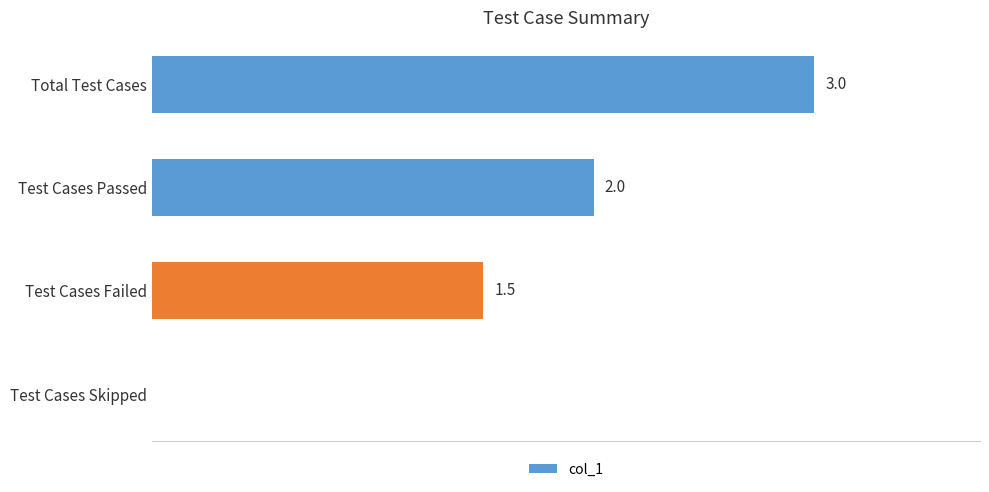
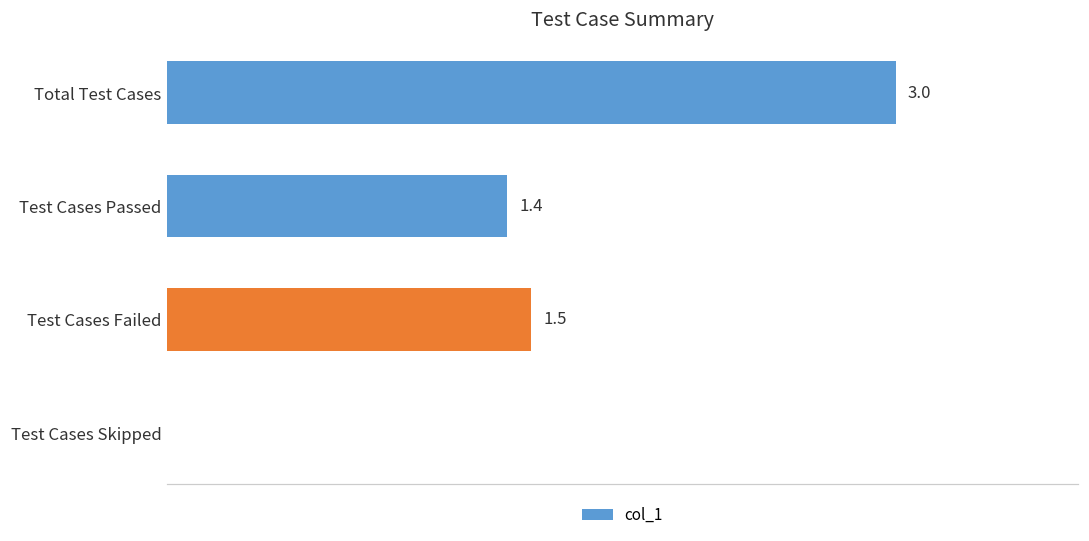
Test Cases Passed: 2.0 -> 1.4
